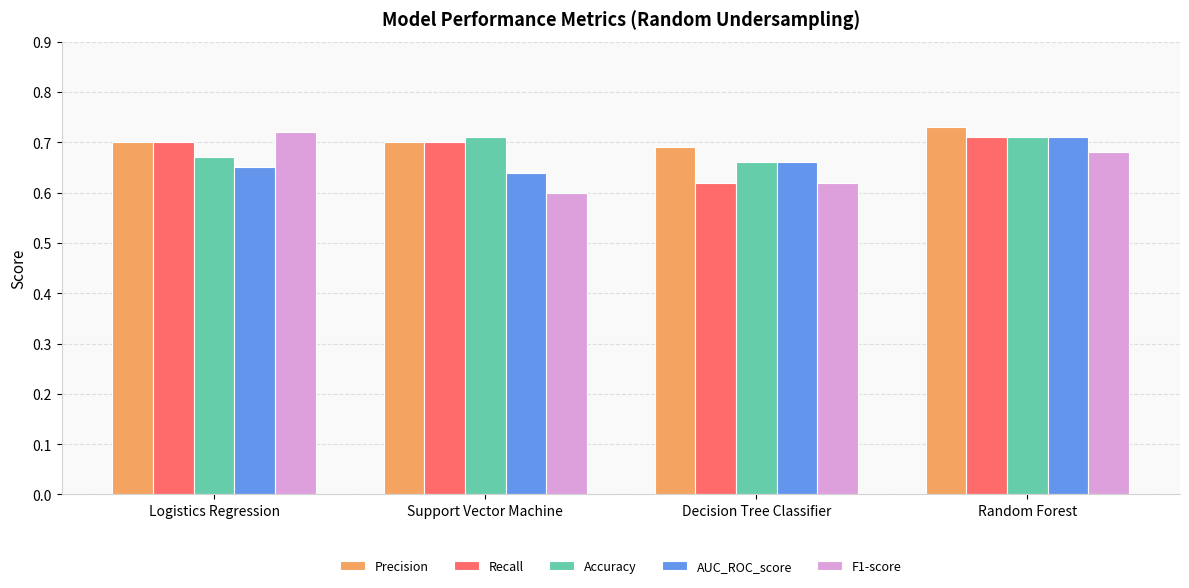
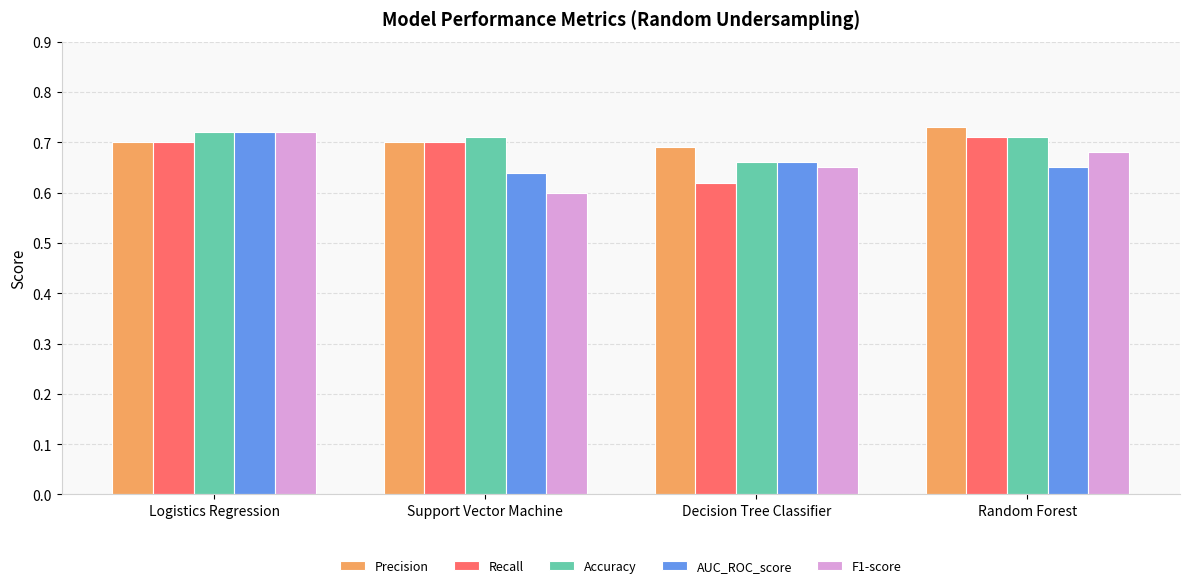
Accuracy, Logistics Regression: 0.67 -> 0.72
AUC_ROC_score, Logistics Regression: 0.65 -> 0.72
F1-score, Decision Tree Classifier: 0.62 -> 0.65
AUC_ROC_score, Random Forest: 0.71 -> 0.65
